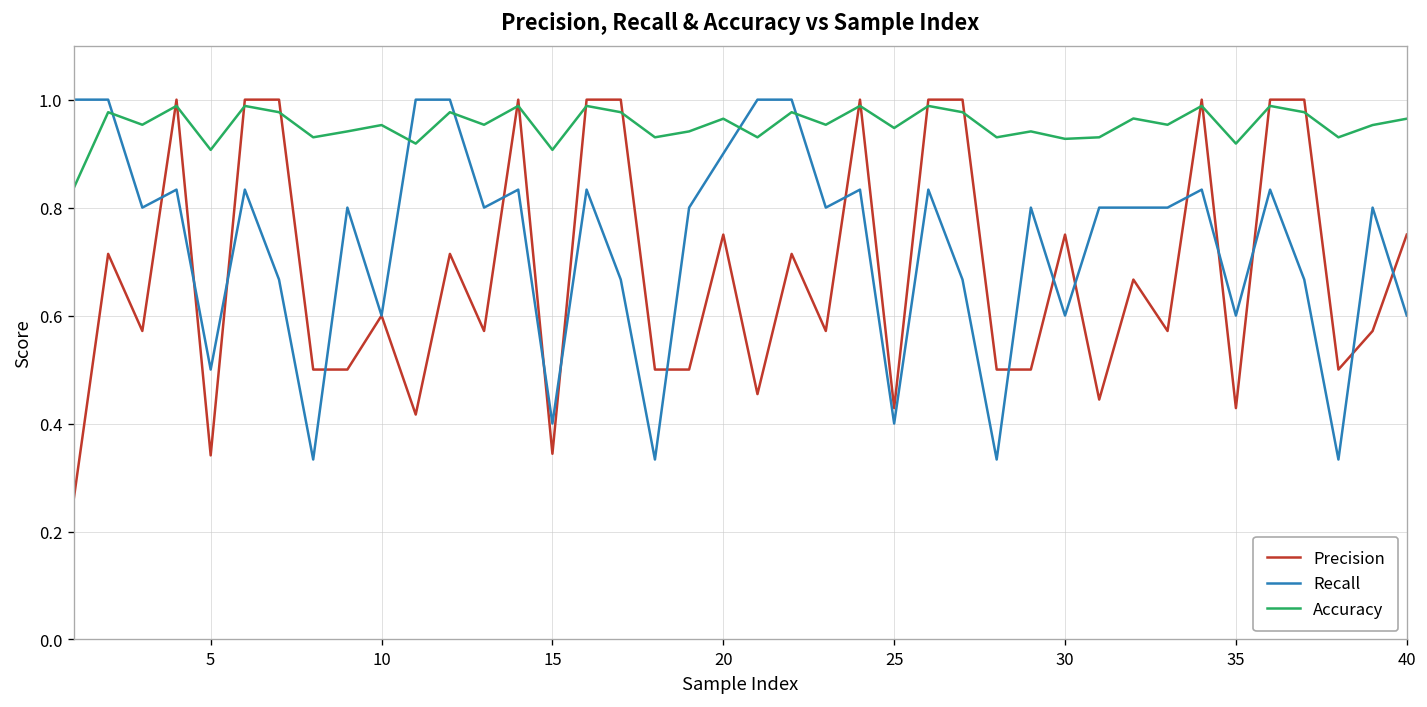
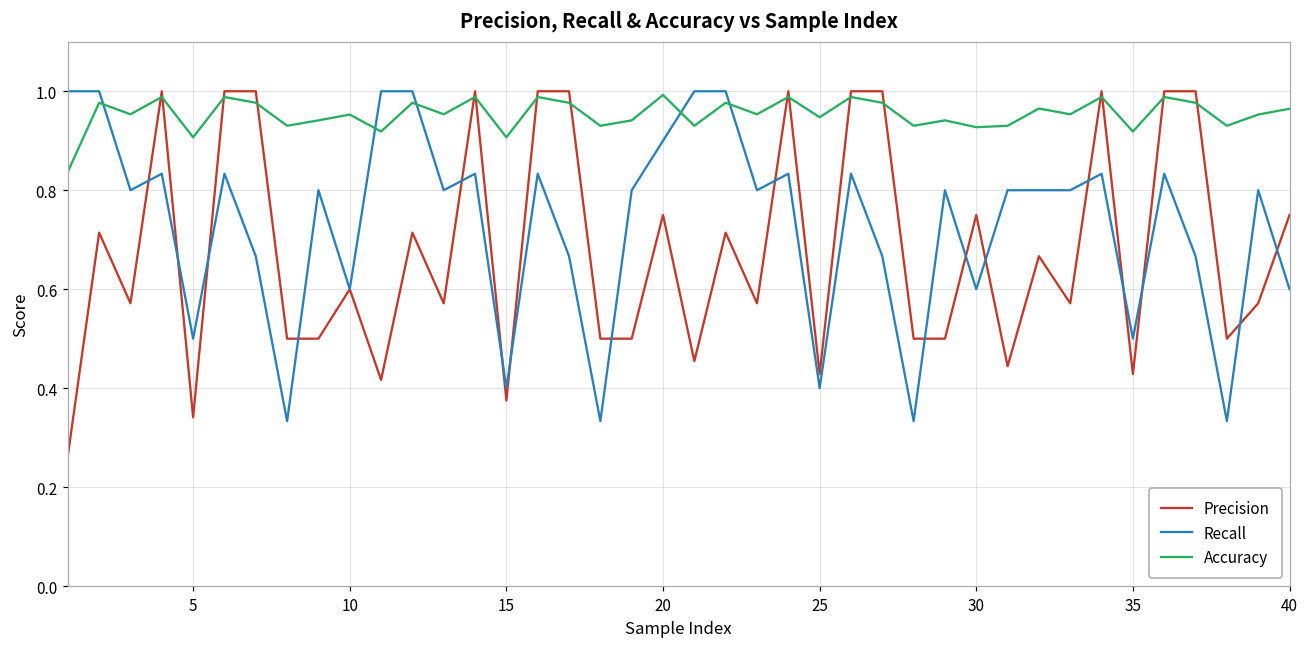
Precision, 15: 0.34 -> 0.38
Accuracy, 20: 0.96 -> 0.99
Recall, 35: 0.6 -> 0.5
